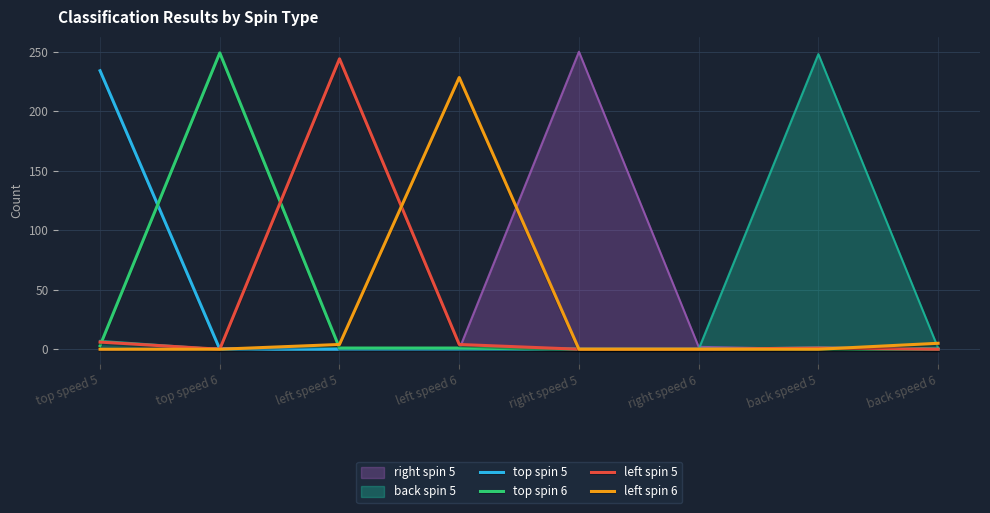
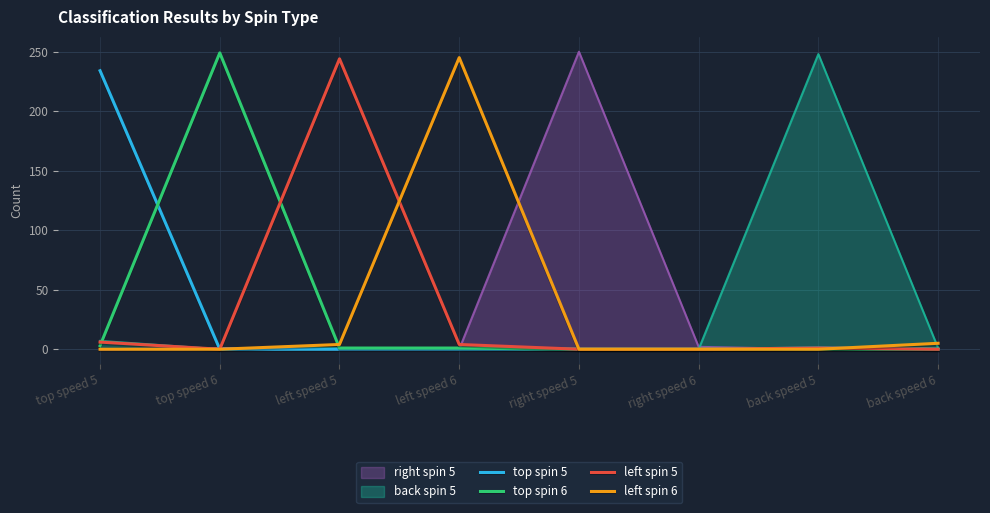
left spin 6, left speed 6: 228 -> 245
